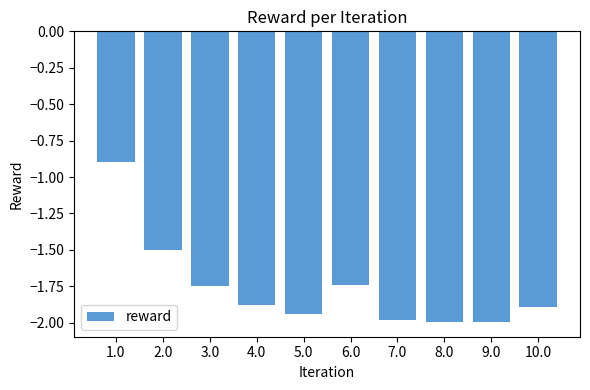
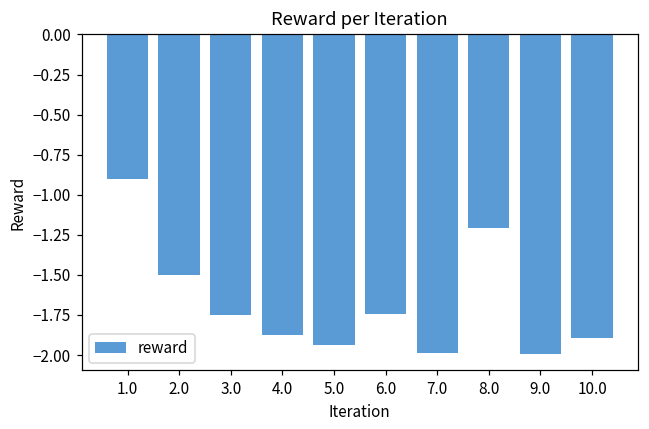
8.0: -1.99 -> -1.21
